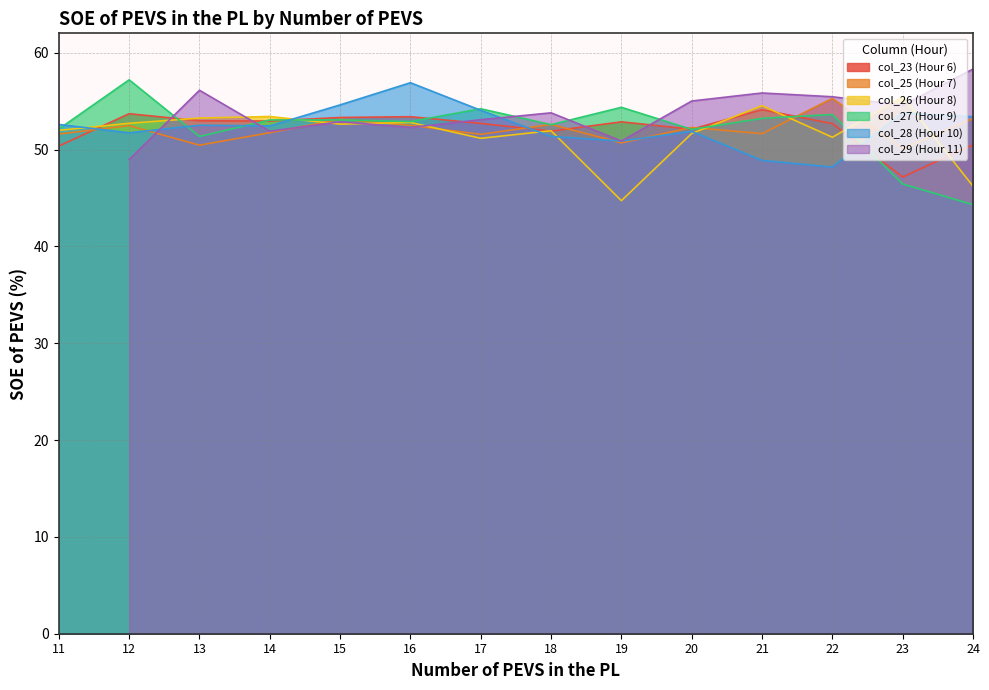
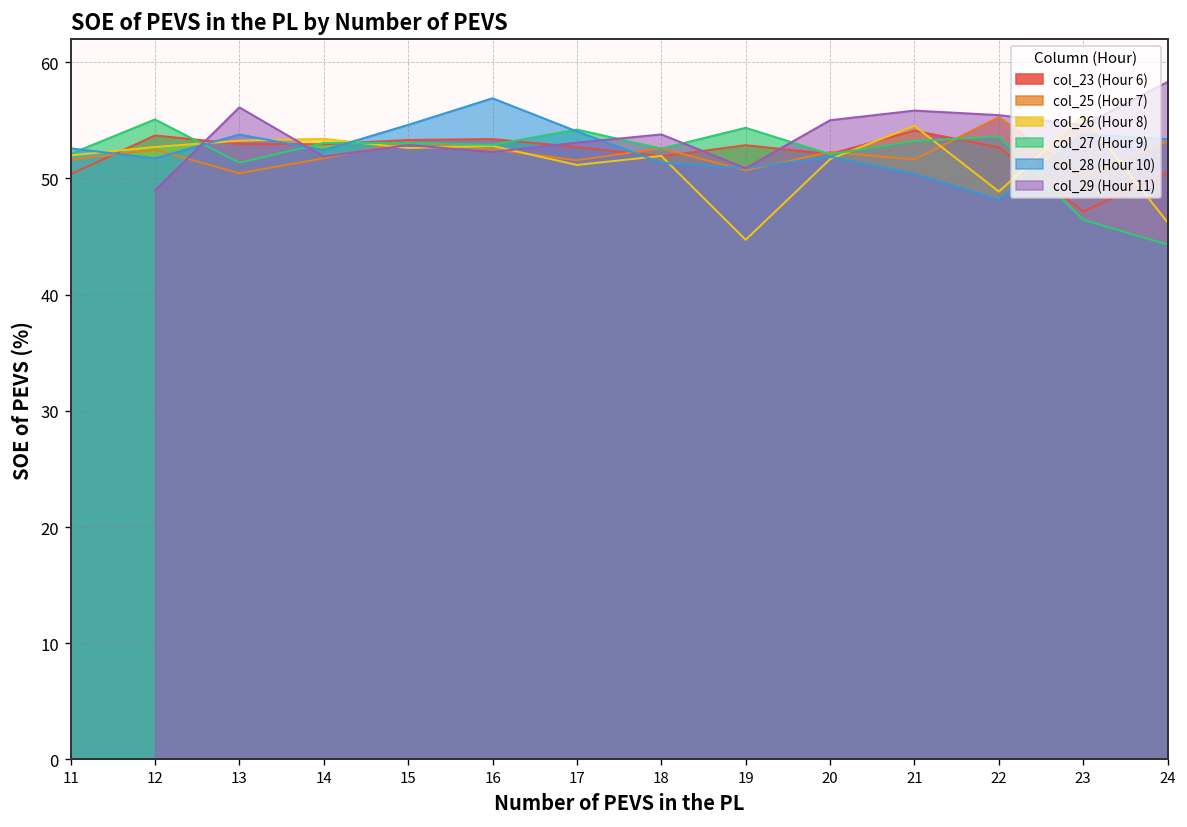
col_27 (Hour 9), 12: 57 -> 55
col_28 (Hour 10), 13: 53 -> 54
col_28 (Hour 10), 21: 49 -> 50
col_26 (Hour 8), 22: 51 -> 49
